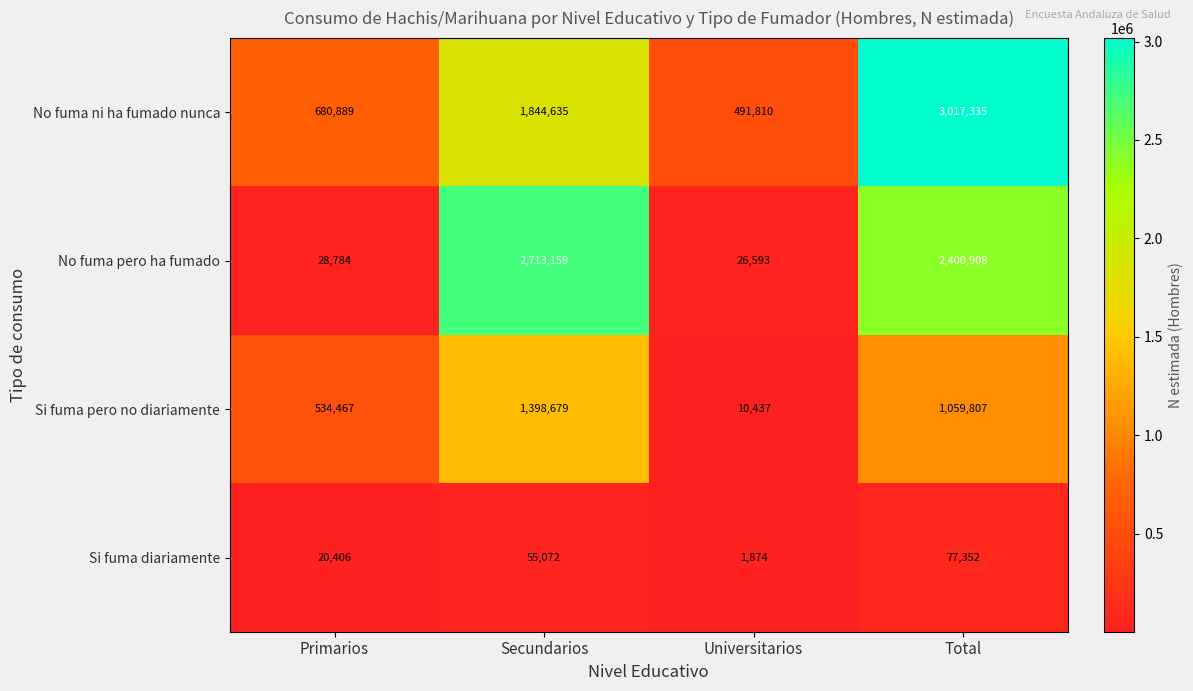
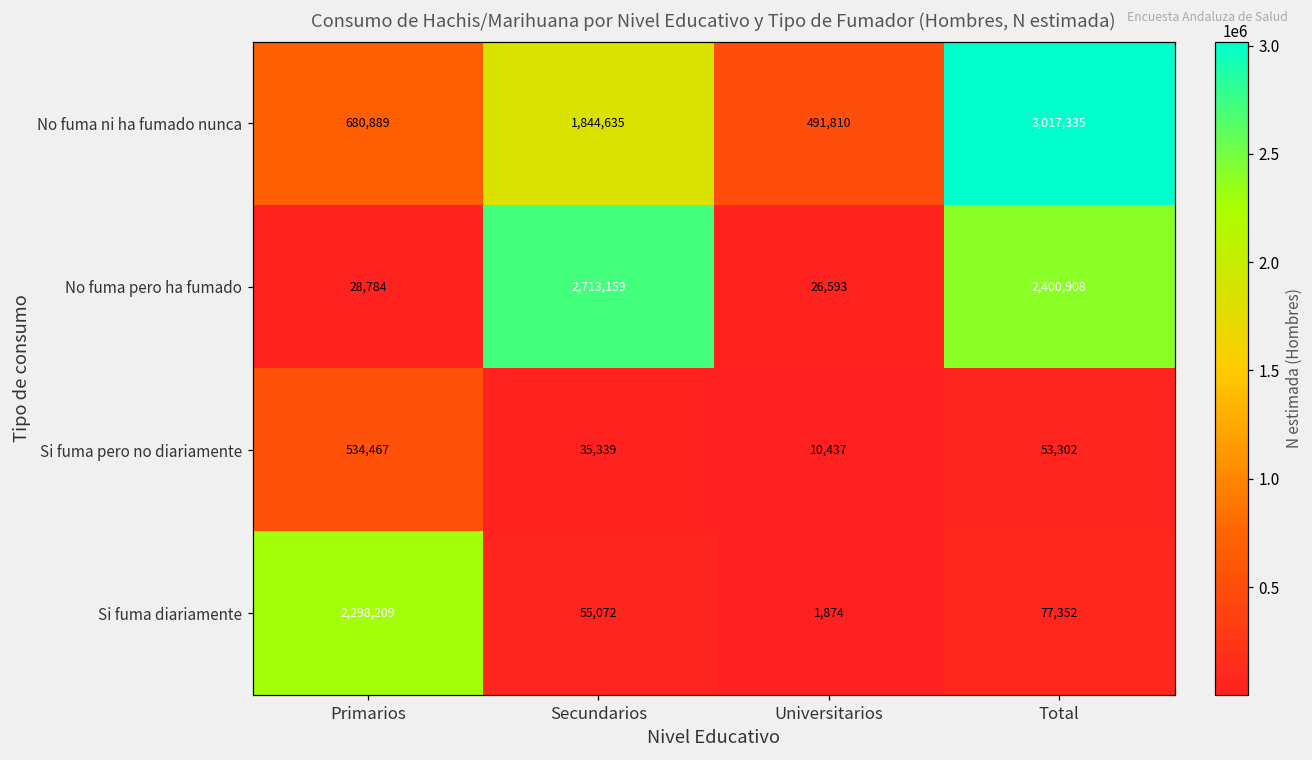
Si fuma pero no diariamente, Secundarios: 1,398,679 -> 35,339
Si fuma pero no diariamente, Total: 1,059,807 -> 53,302
Si fuma diariamente, Primarios: 20,406 -> 2,298,209
